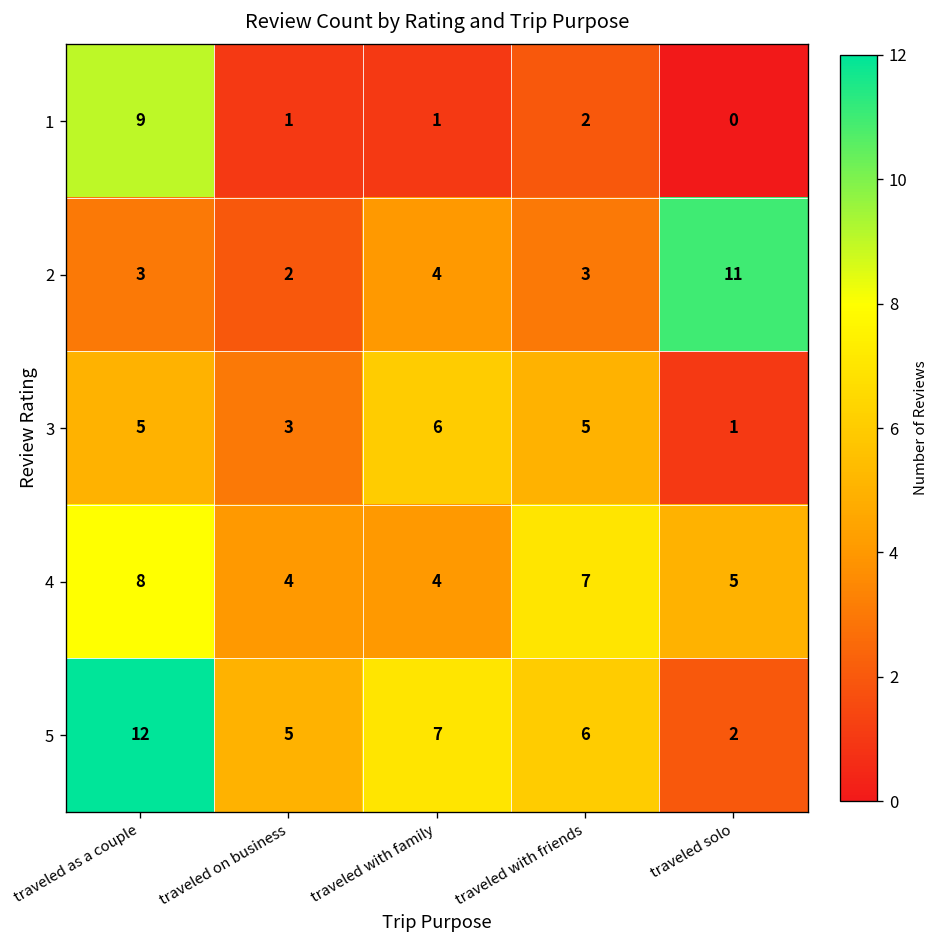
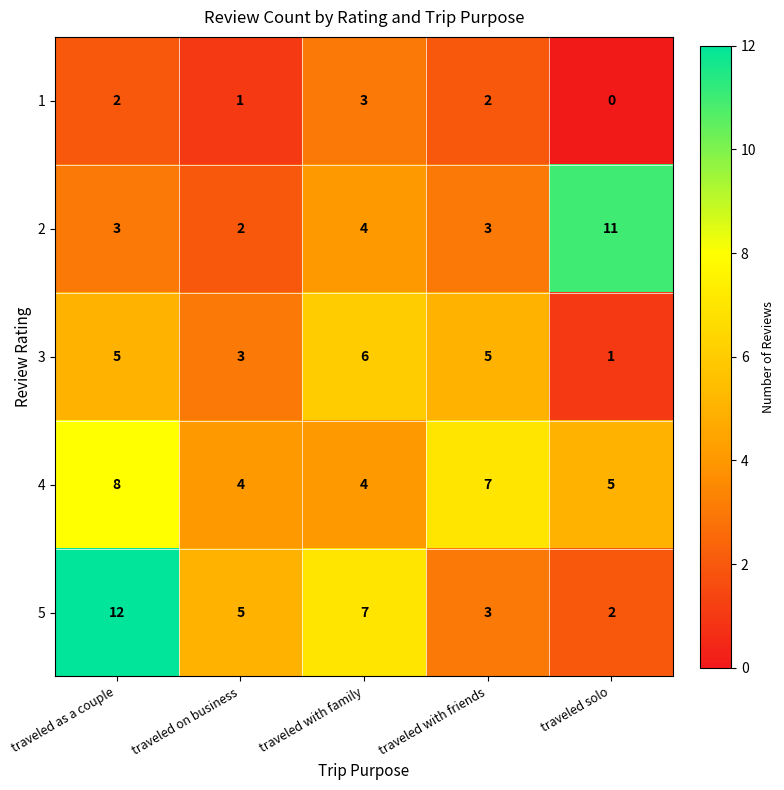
1, traveled as a couple: 9 -> 2
1, traveled with family: 1 -> 3
5, traveled with friends: 6 -> 3
